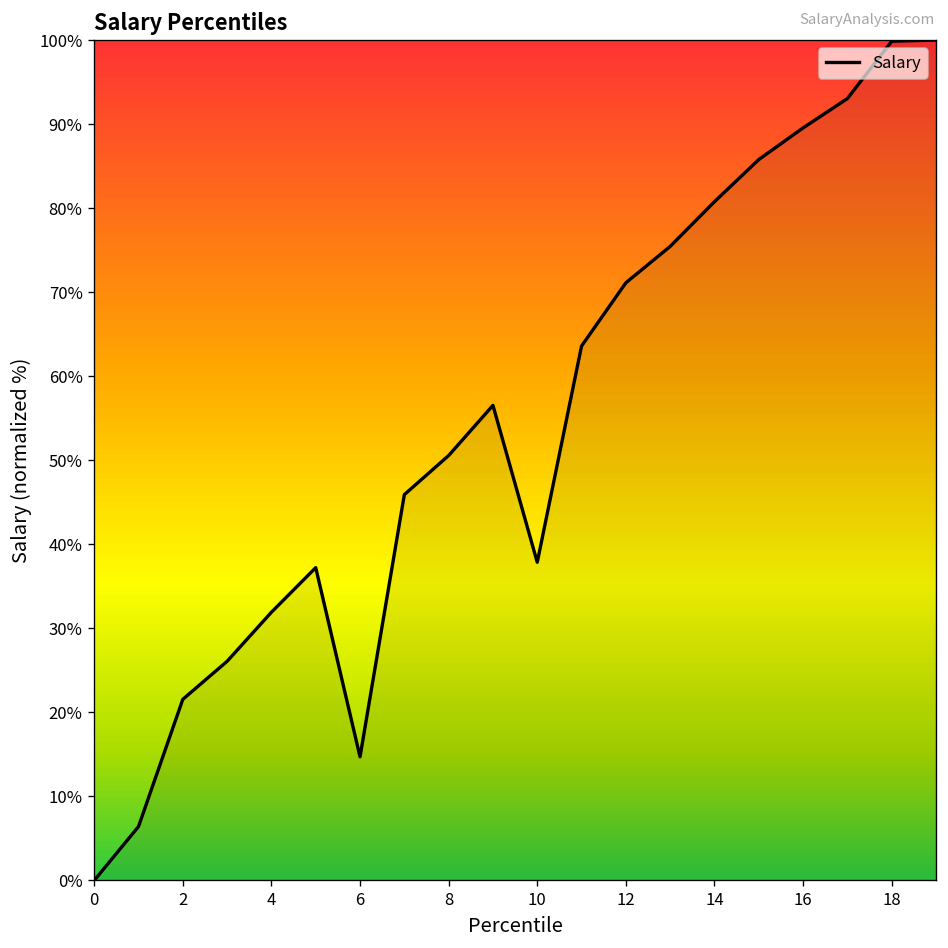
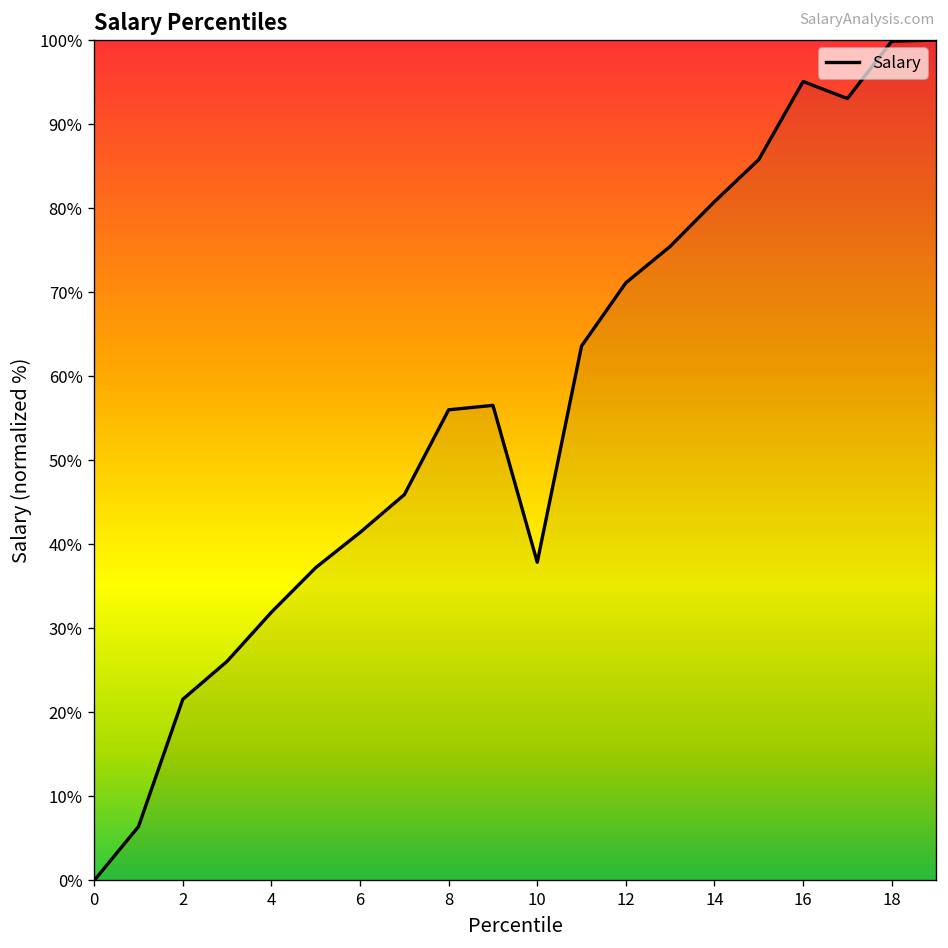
6: 15% -> 41%
8: 51% -> 56%
16: 90% -> 95%
